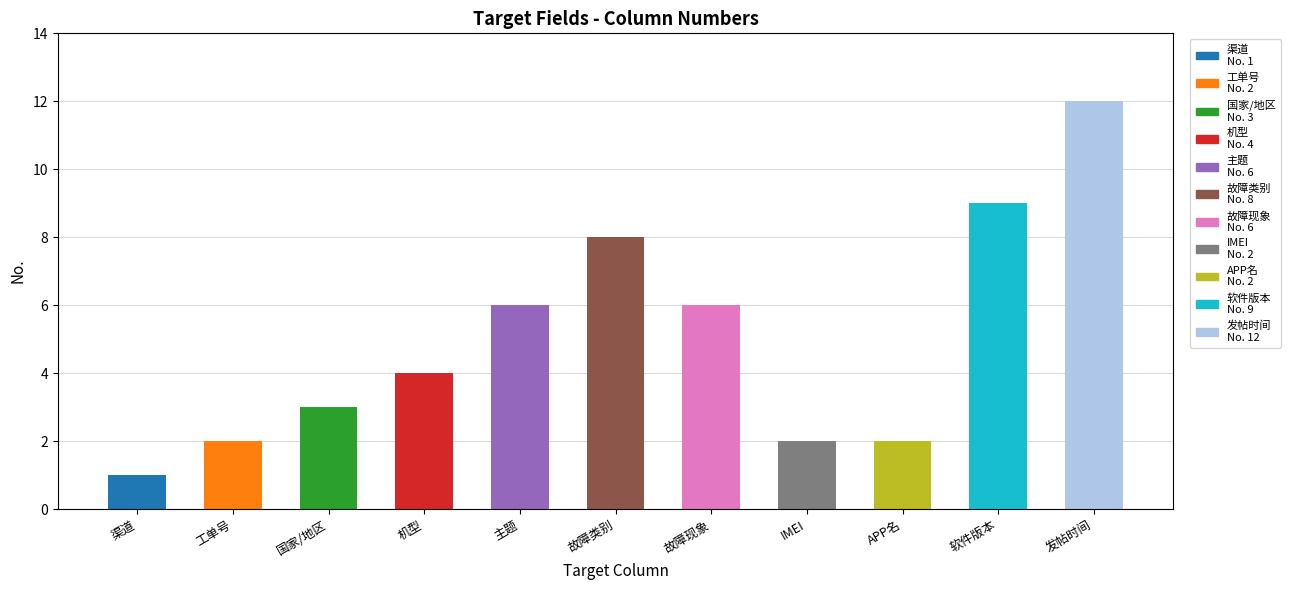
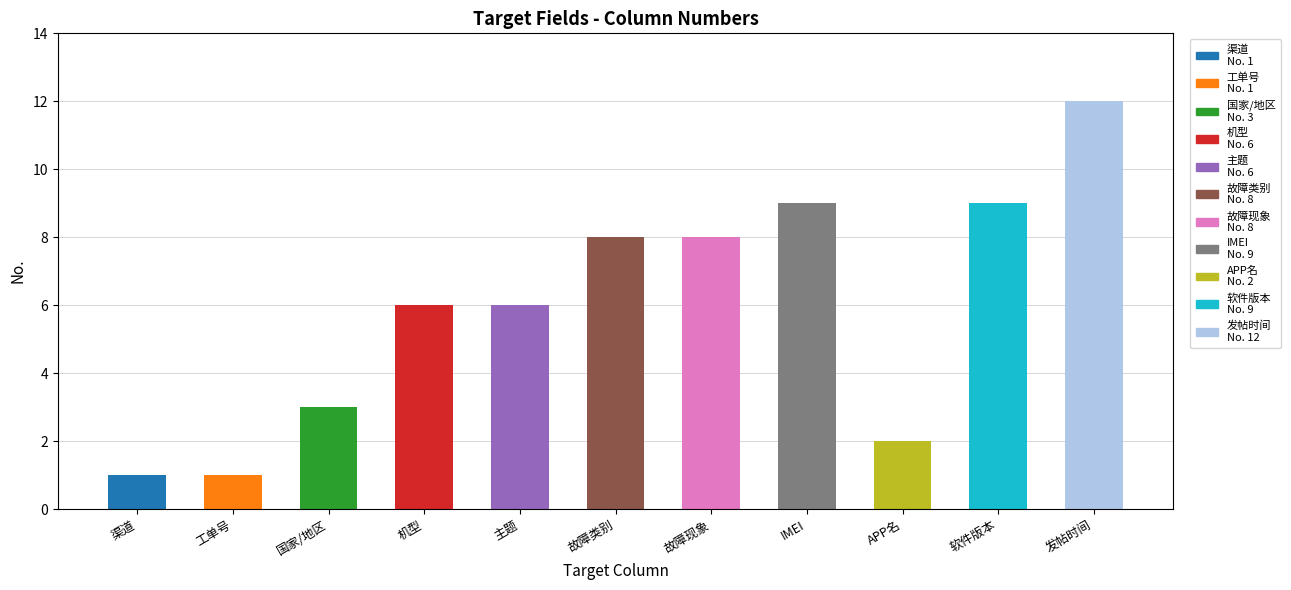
工单号: 2 -> 1
机型: 4 -> 6
故障现象: 6 -> 8
IMEI: 2 -> 9
